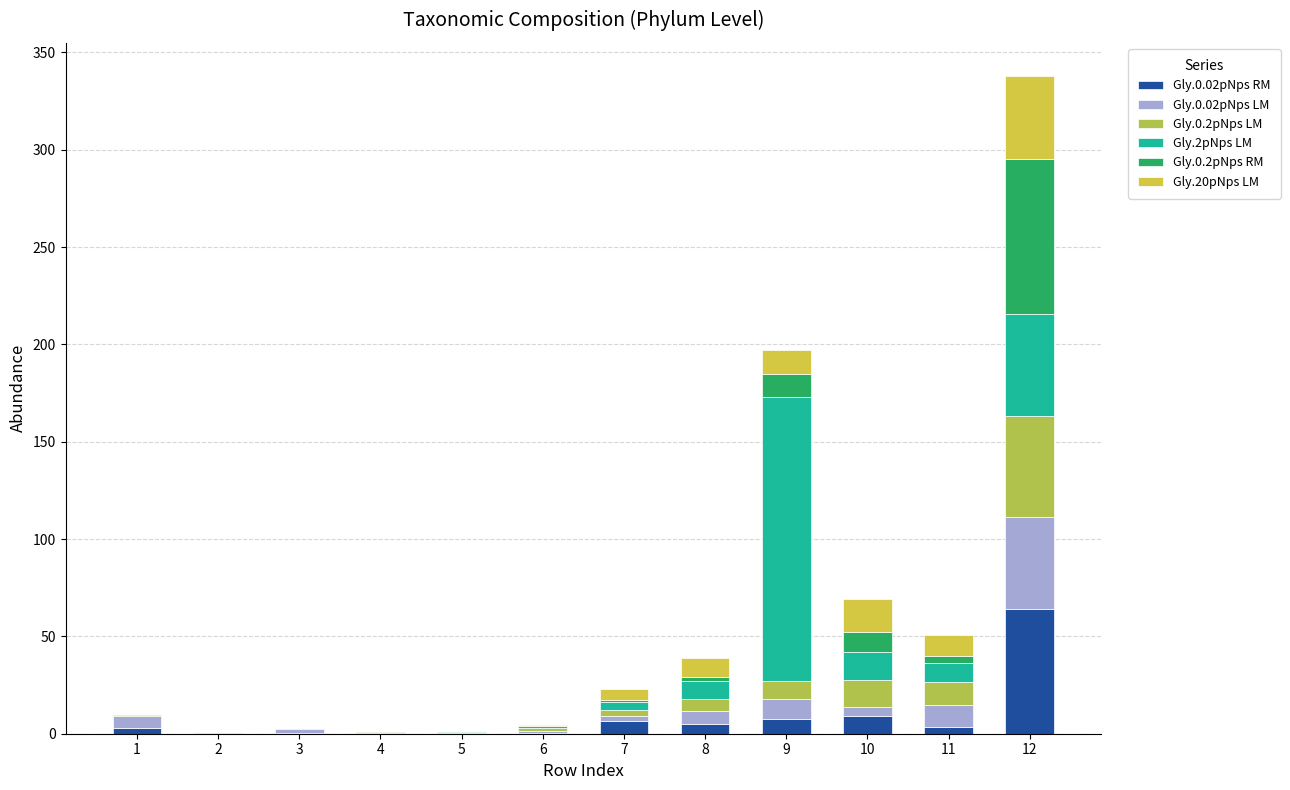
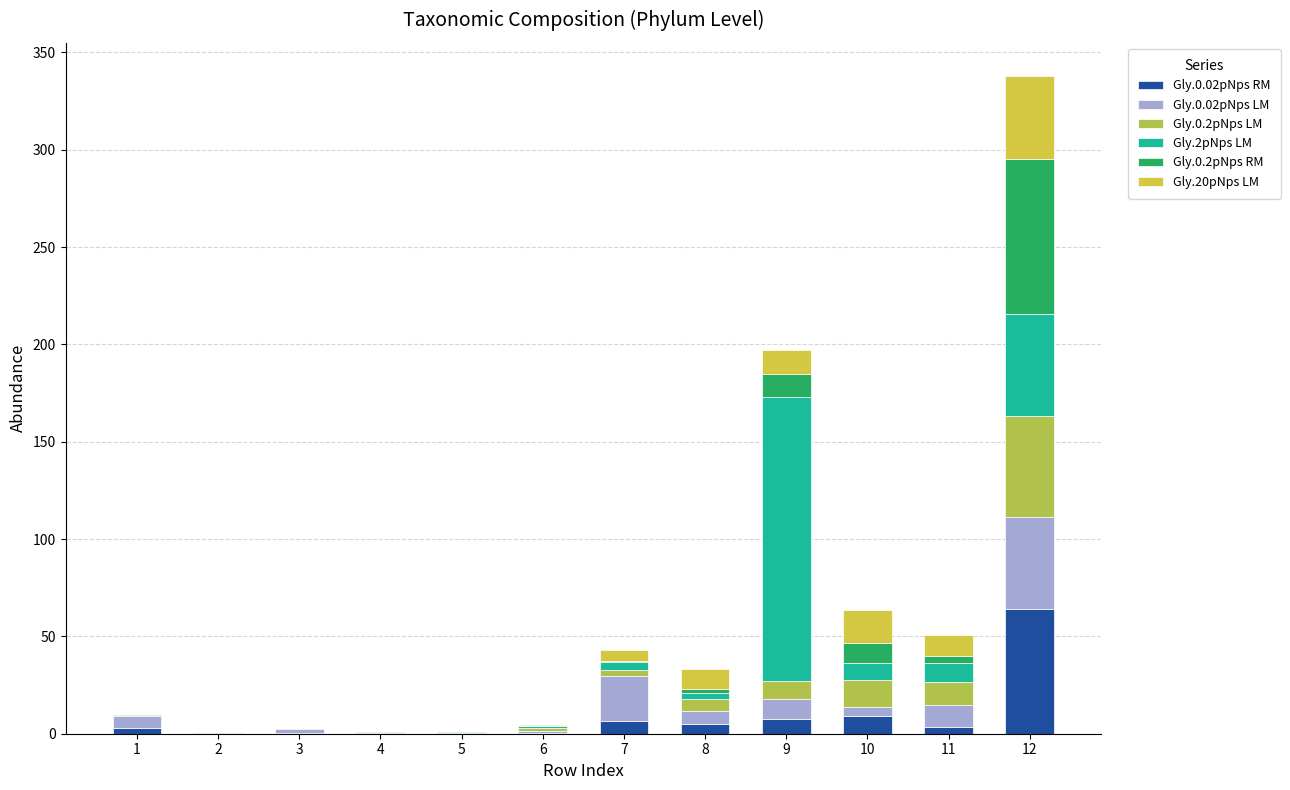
Gly.0.02pNps LM, 7: 3 -> 23
Gly.2pNps LM, 8: 9 -> 3
Gly.2pNps LM, 10: 14 -> 8
